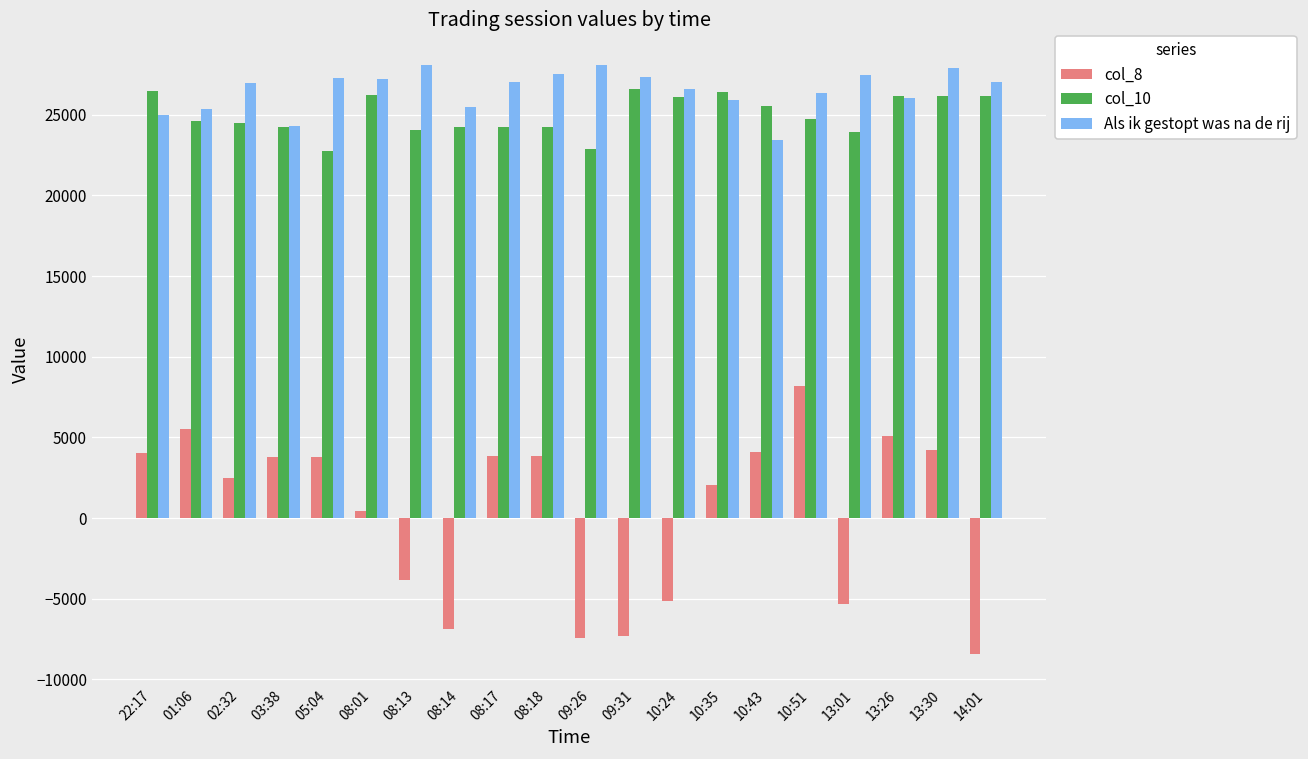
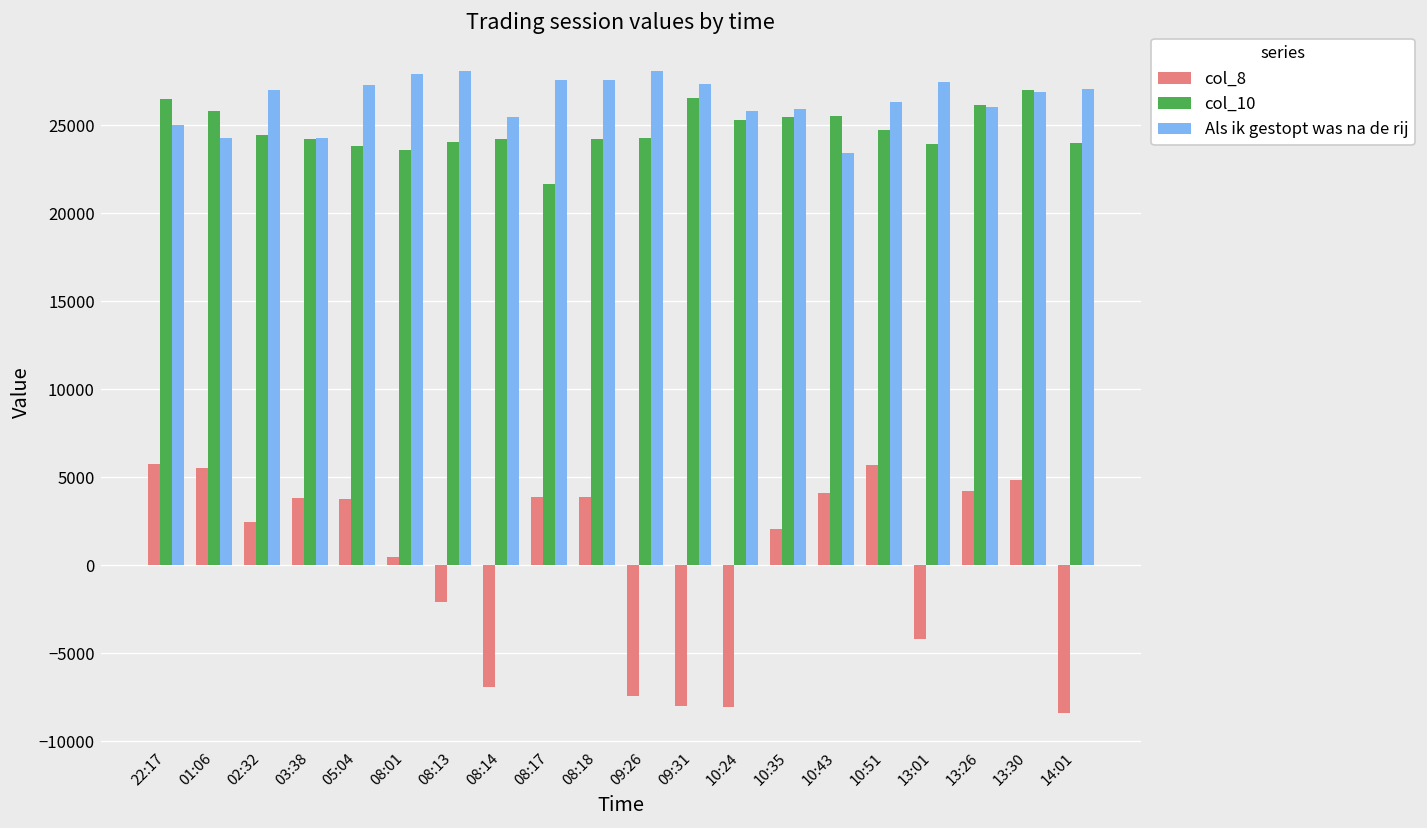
col_8, 22:17: 4000 -> 5800
col_10, 01:06: 24600 -> 25800
Als ik gestopt was na de rij, 01:06: 25300 -> 24300
col_10, 05:04: 22700 -> 23800
col_10, 08:01: 26200 -> 23600
Als ik gestopt was na de rij, 08:01: 27200 -> 27900
col_8, 08:13: -3900 -> -2100
col_10, 08:17: 24200 -> 21600
Als ik gestopt was na de rij, 08:17: 27000 -> 27600
col_10, 09:26: 22900 -> 24200
col_8, 09:31: -7300 -> -8000
col_8, 10:24: -5100 -> -8100
col_10, 10:24: 26100 -> 25300
Als ik gestopt was na de rij, 10:24: 26600 -> 25800
col_10, 10:35: 26400 -> 25400
col_8, 10:51: 8200 -> 5700
col_8, 13:01: -5300 -> -4200
col_8, 13:26: 5100 -> 4200
col_8, 13:30: 4200 -> 4900
col_10, 13:30: 26200 -> 27000
Als ik gestopt was na de rij, 13:30: 27900 -> 26900
col_10, 14:01: 26200 -> 24000
